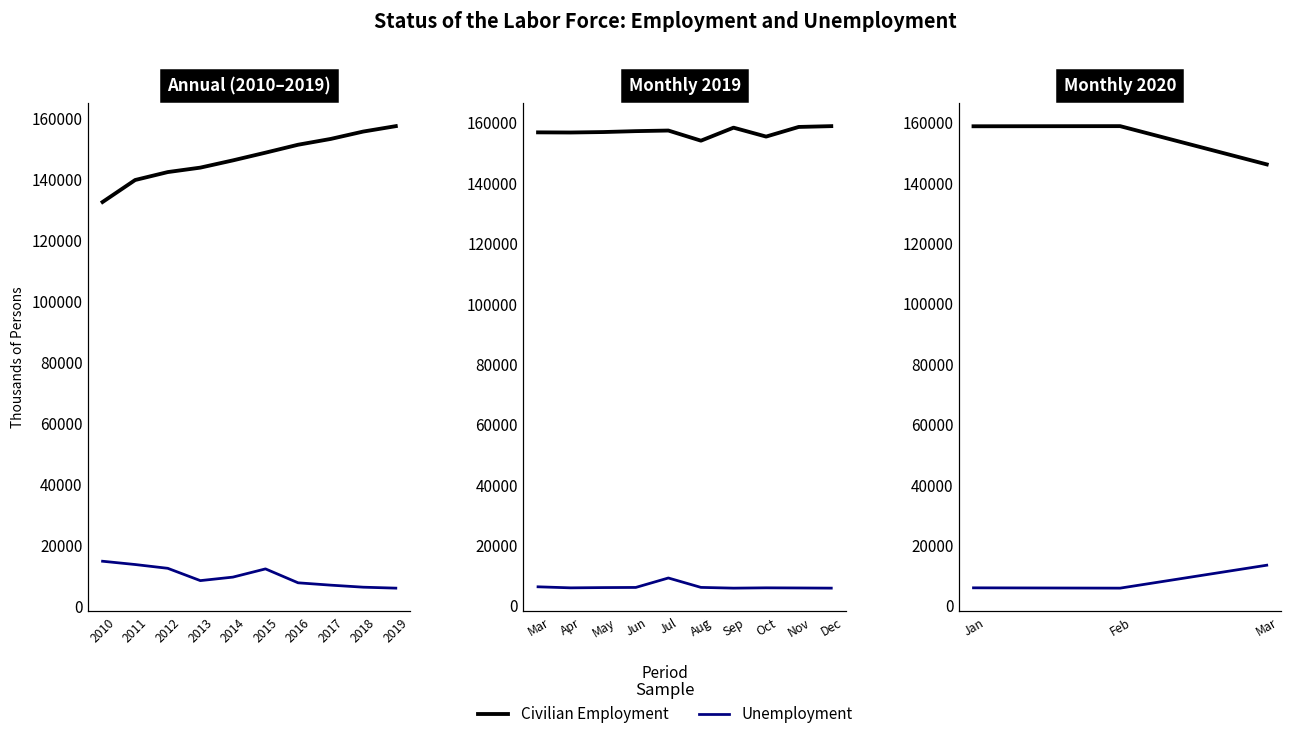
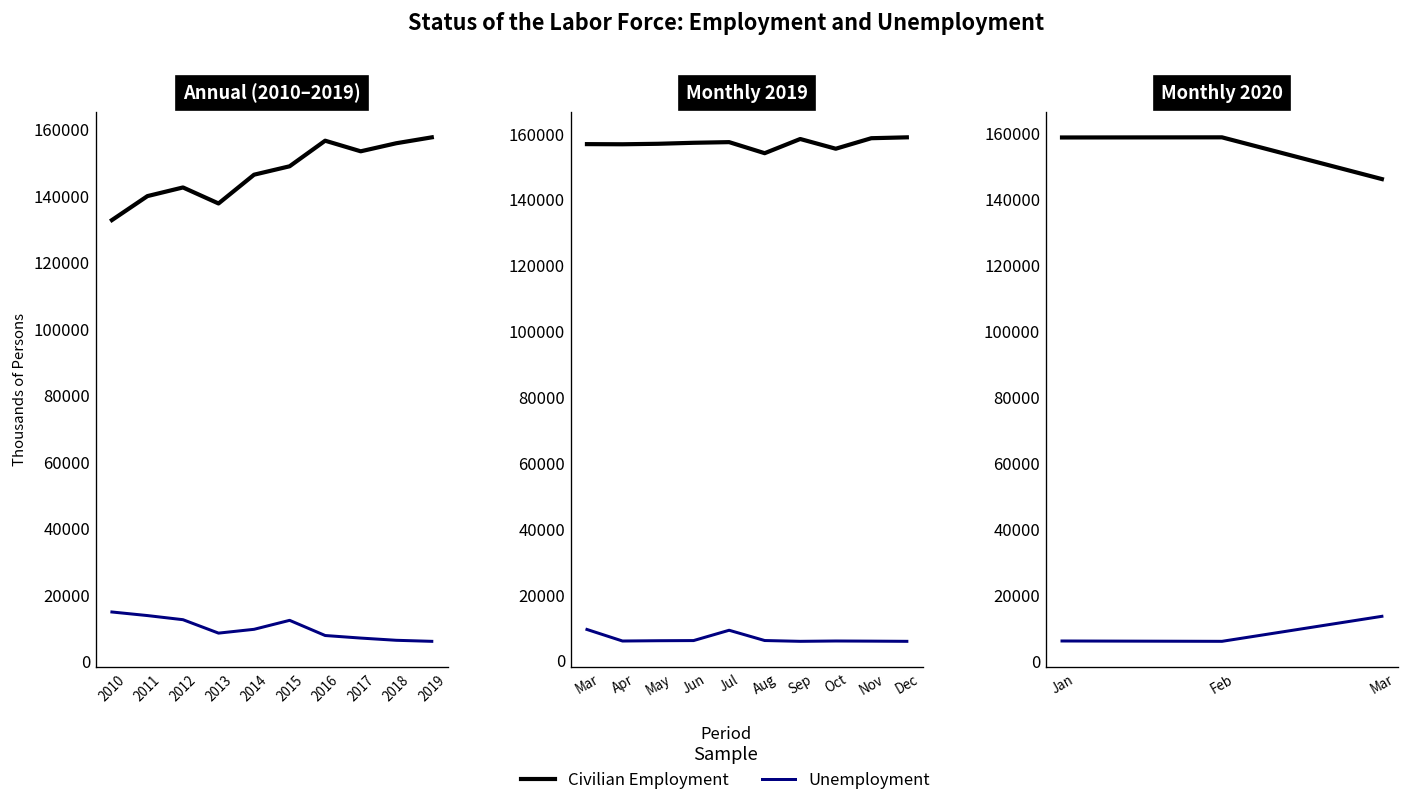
Annual (2010–2019), Civilian Employment, 2013: 144000 -> 138000
Annual (2010–2019), Civilian Employment, 2016: 151000 -> 157000
Monthly 2019, Unemployment, Mar: 6000 -> 9000
